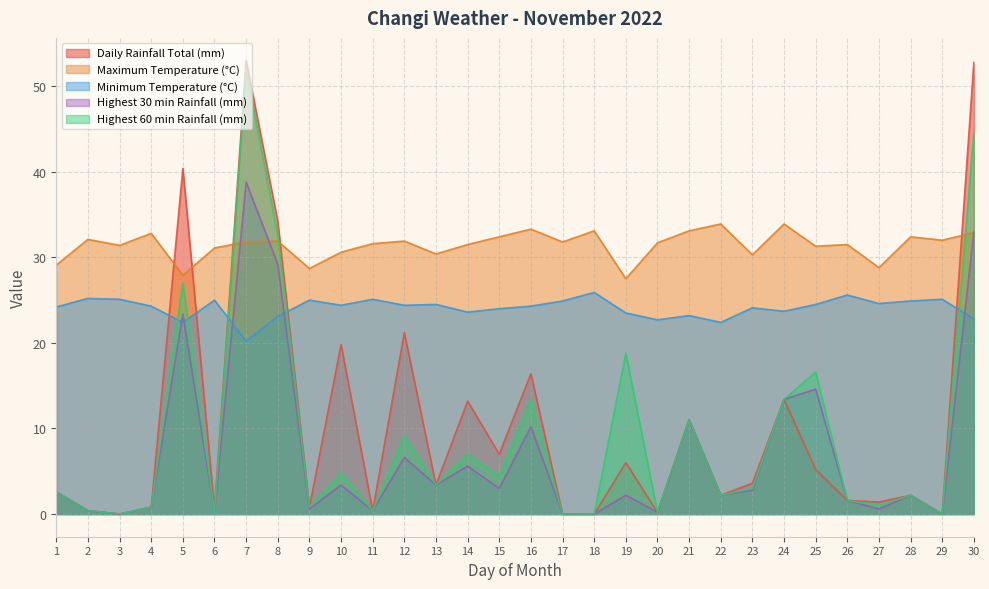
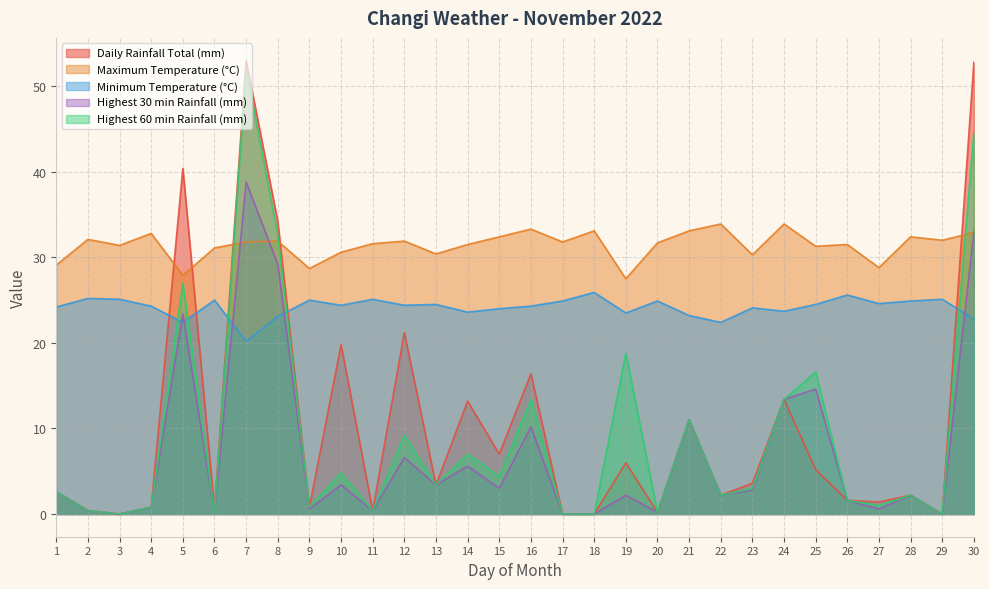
Minimum Temperature (°C), 20: 23 -> 25
